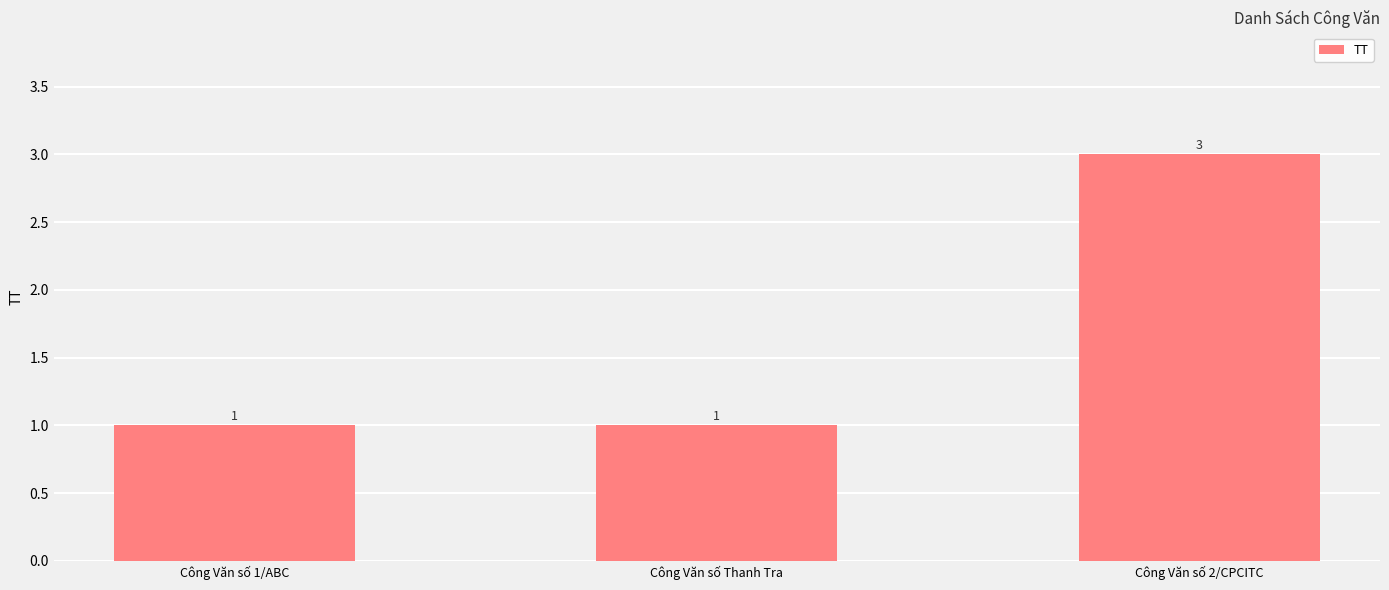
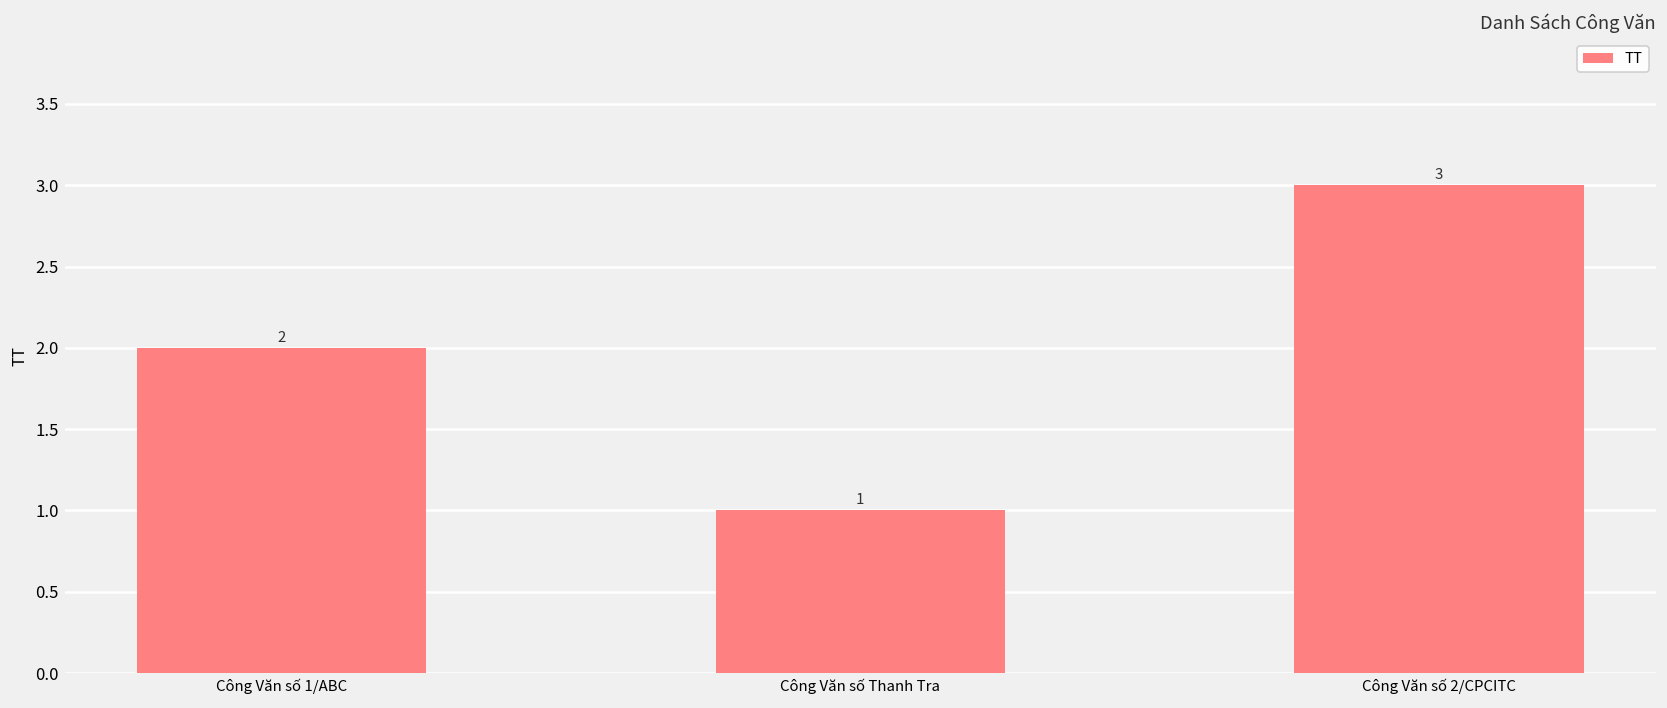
Công Văn số 1/ABC: 1 -> 2
